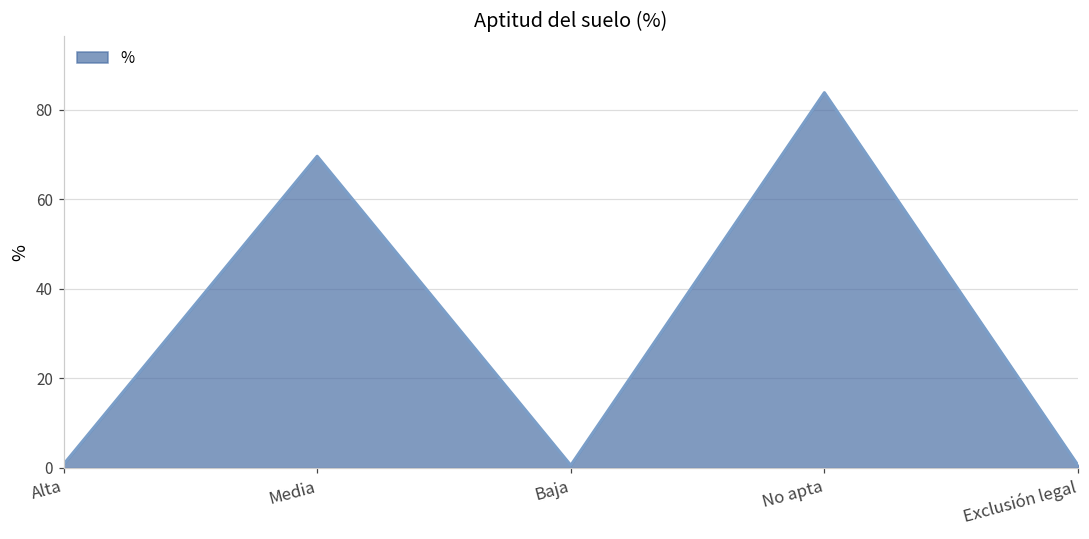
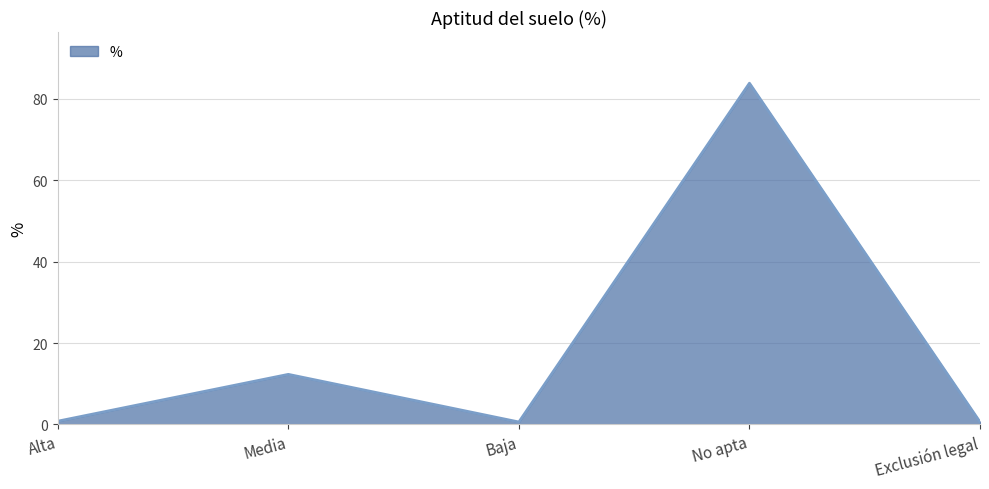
Media: 70 -> 12
